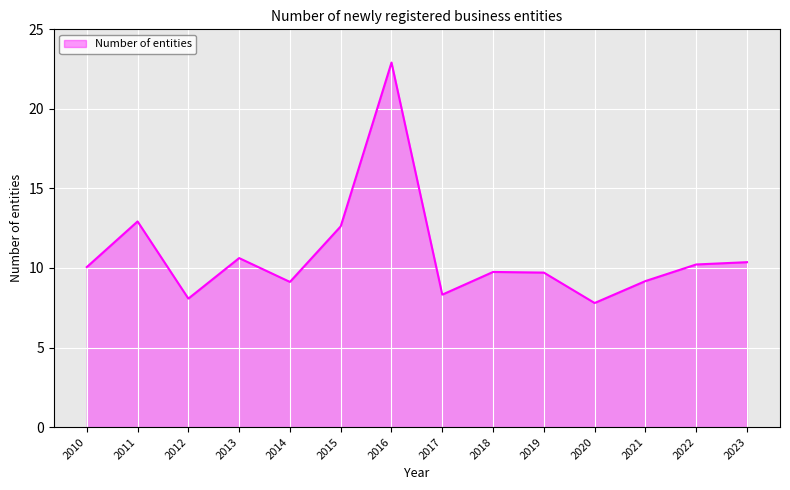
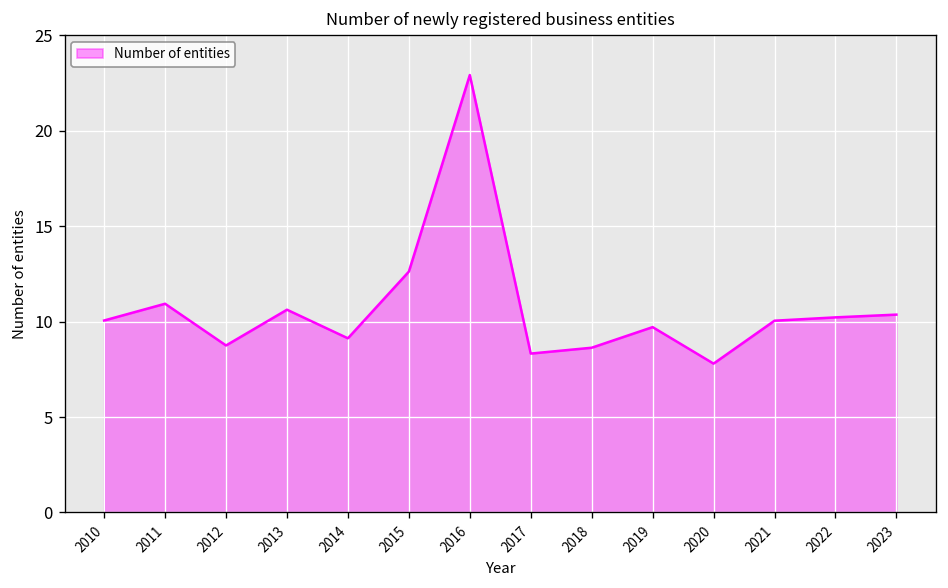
2011: 12.9 -> 10.9
2012: 8.1 -> 8.7
2018: 9.8 -> 8.6
2021: 9.2 -> 10.0
